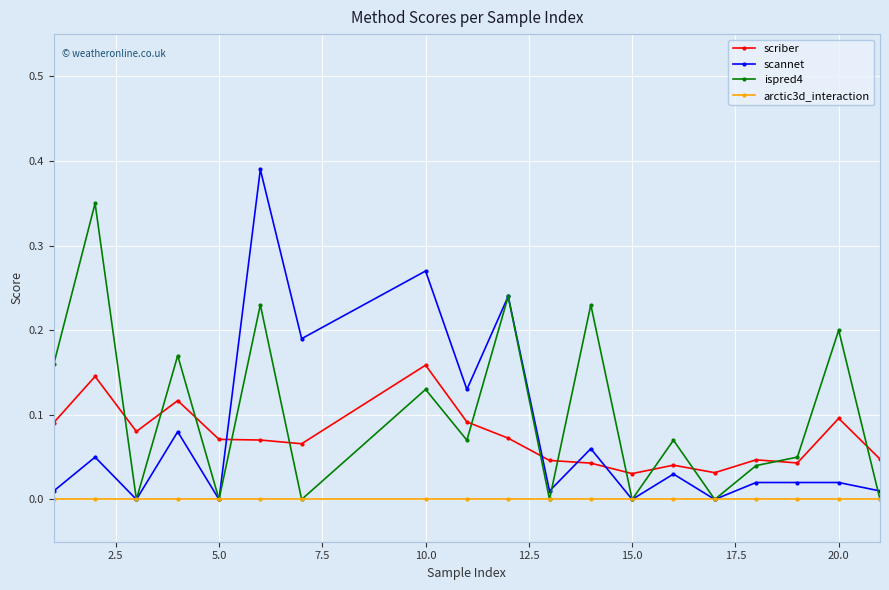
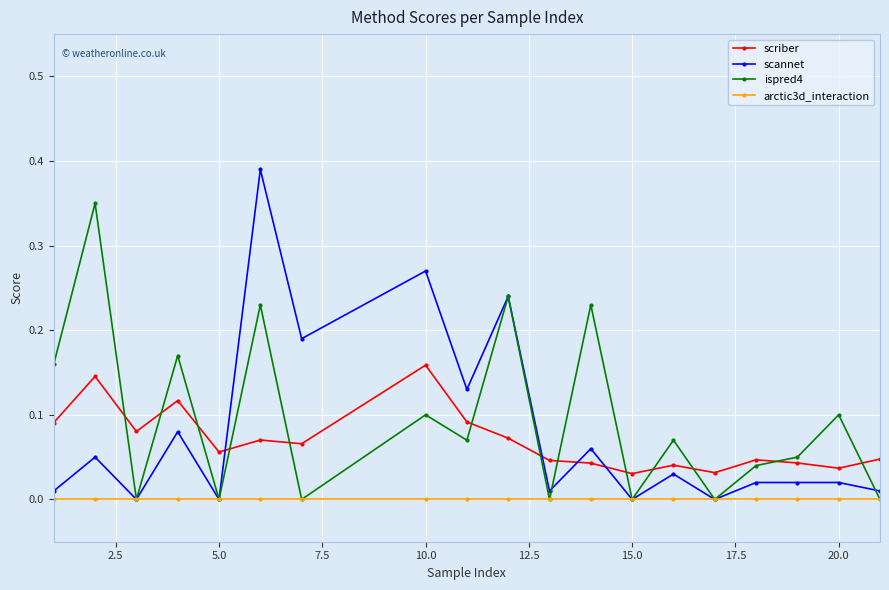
scriber, 5.0: 0.07 -> 0.06
ispred4, 10.0: 0.13 -> 0.10
scriber, 20.0: 0.10 -> 0.04
ispred4, 20.0: 0.2 -> 0.1
